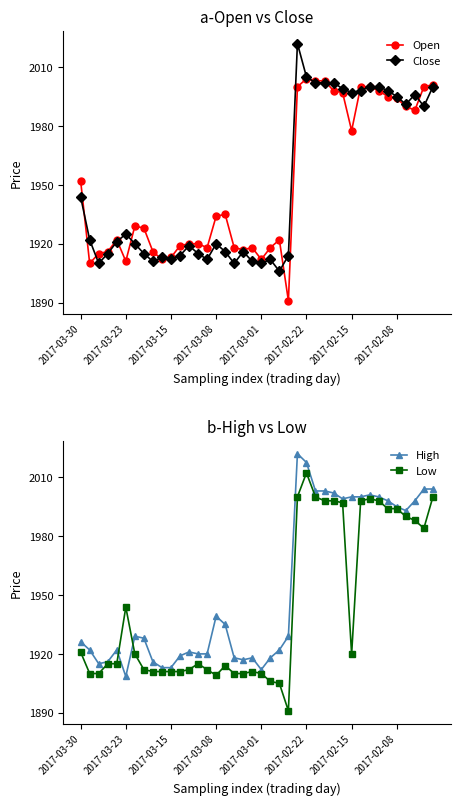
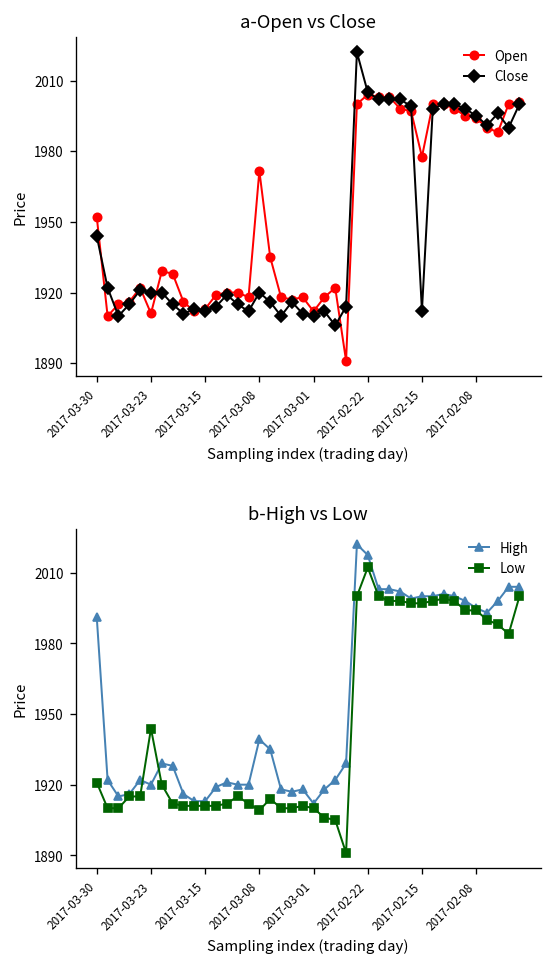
a-Open vs Close, Close, 2017-03-23: 1925 -> 1920
a-Open vs Close, Open, 2017-03-08: 1934 -> 1972
a-Open vs Close, Close, 2017-02-15: 1997 -> 1912
b-High vs Low, High, 2017-03-30: 1926 -> 1991
b-High vs Low, High, 2017-03-23: 1909 -> 1920
b-High vs Low, Low, 2017-02-15: 1920 -> 1997
